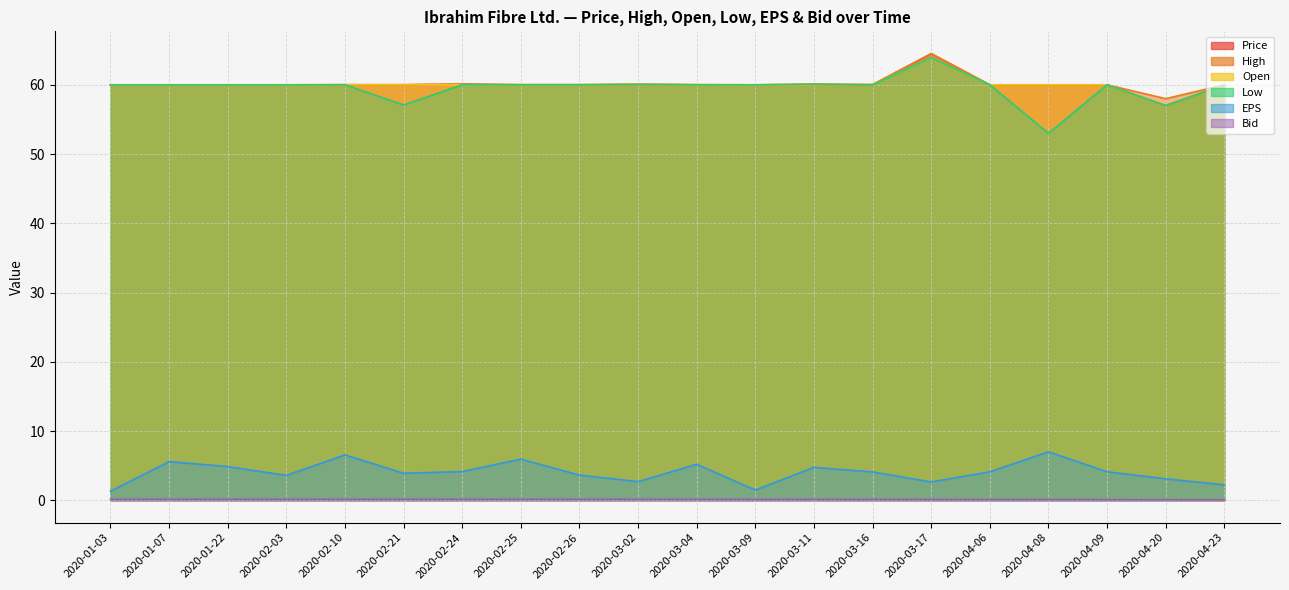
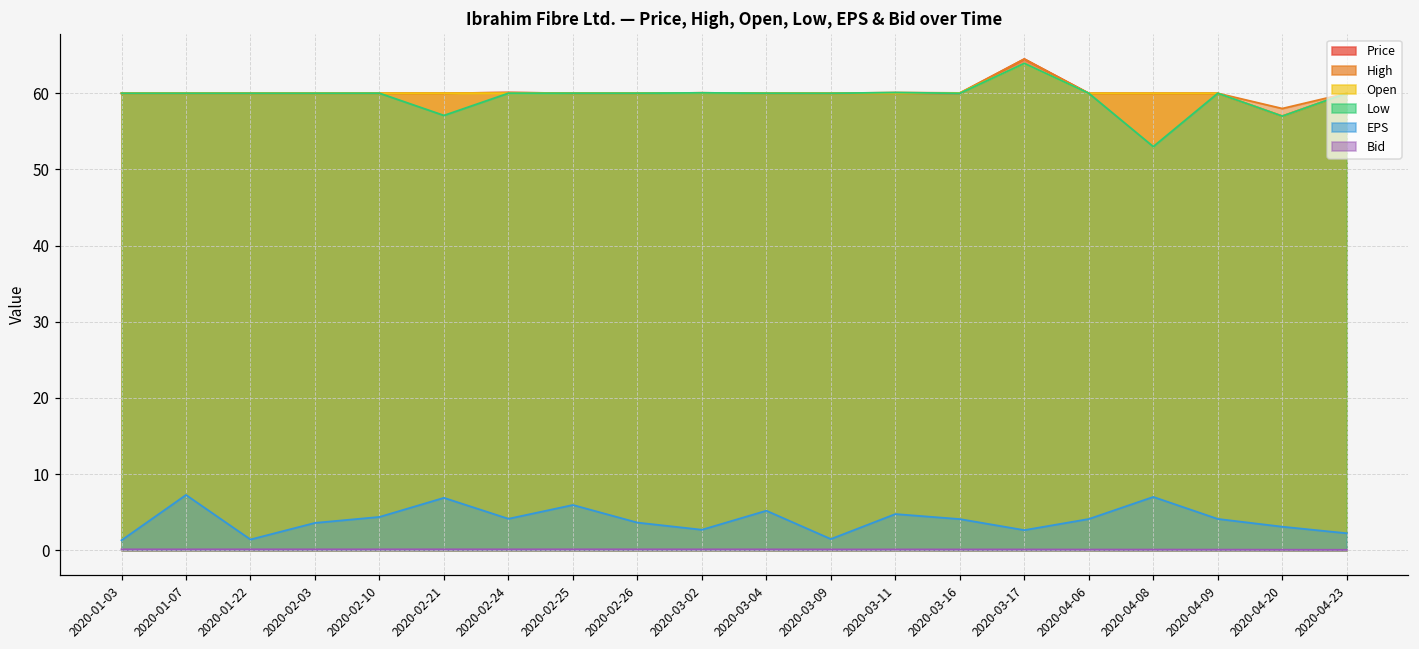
EPS, 2020-01-07: 6 -> 7
EPS, 2020-01-22: 5 -> 1
EPS, 2020-02-10: 7 -> 4
EPS, 2020-02-21: 4 -> 7
